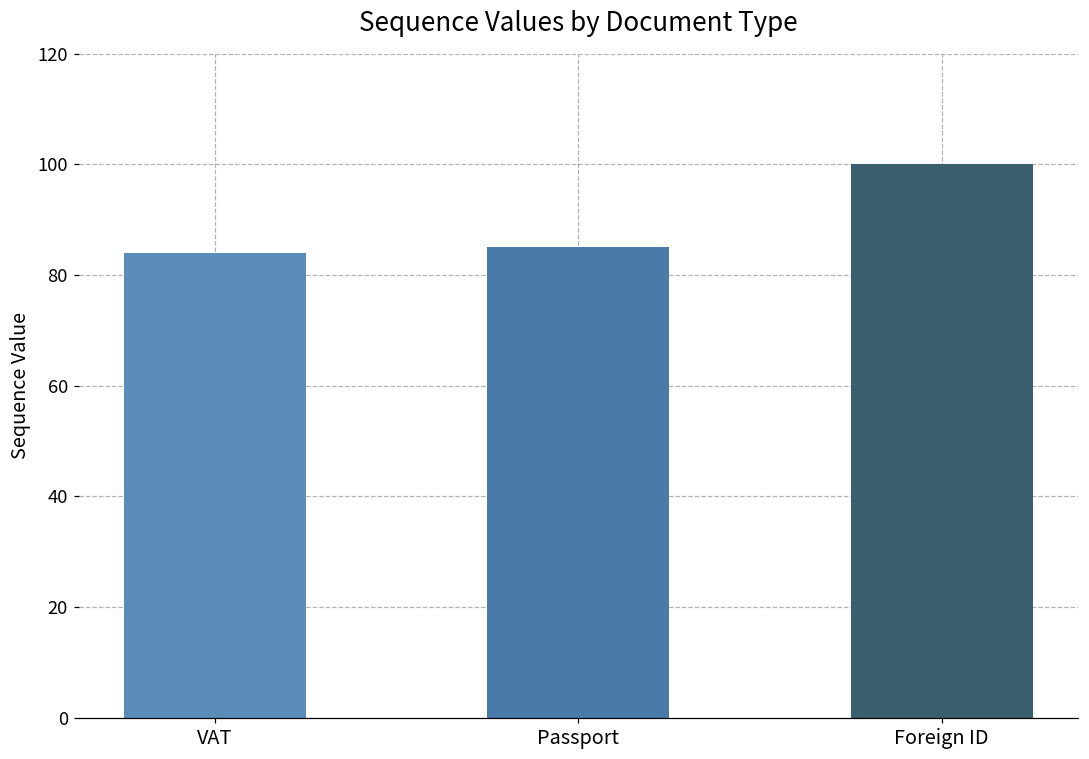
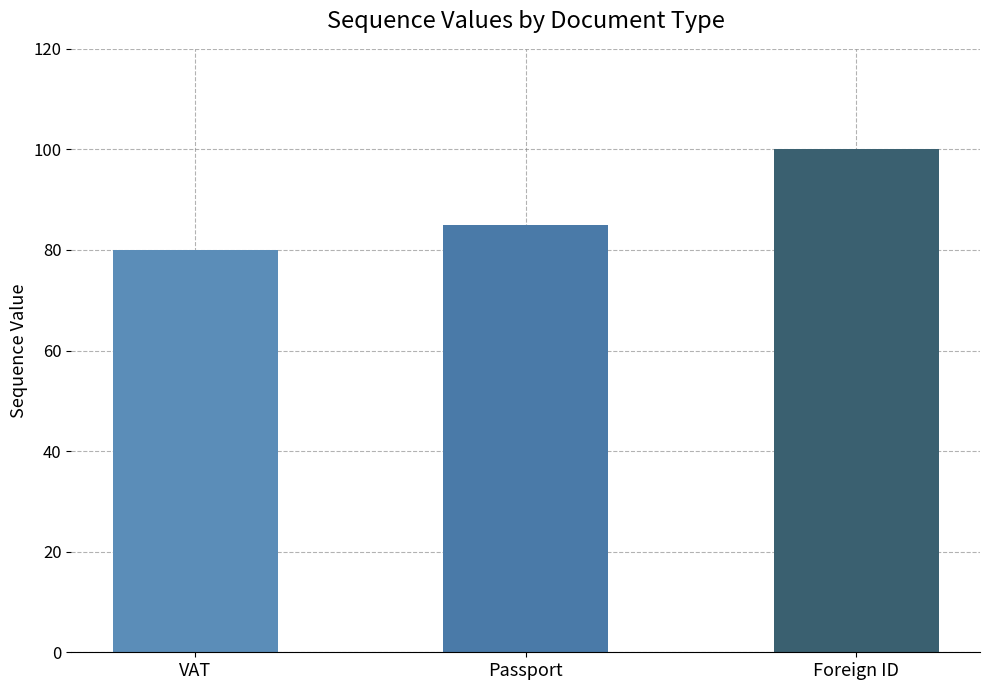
VAT: 84 -> 80
